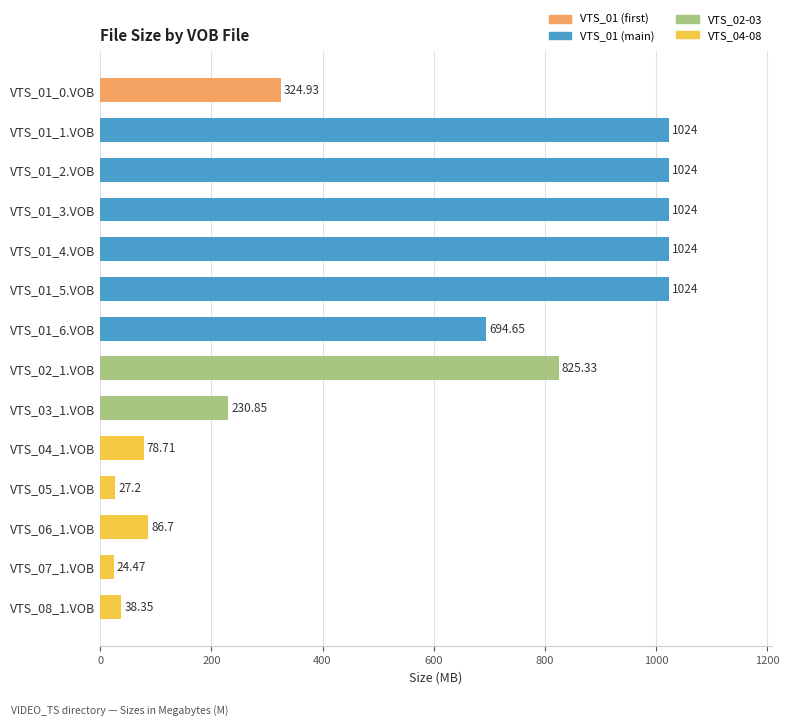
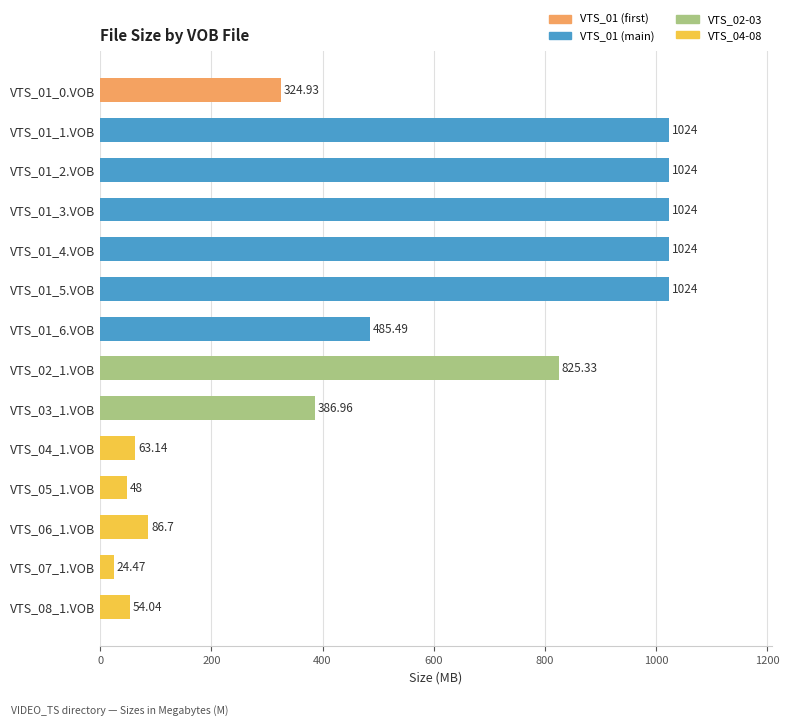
VTS_01_6.VOB: 694.65 -> 485.49
VTS_03_1.VOB: 230.85 -> 386.96
VTS_04_1.VOB: 78.71 -> 63.14
VTS_05_1.VOB: 27.2 -> 48
VTS_08_1.VOB: 38.35 -> 54.04
